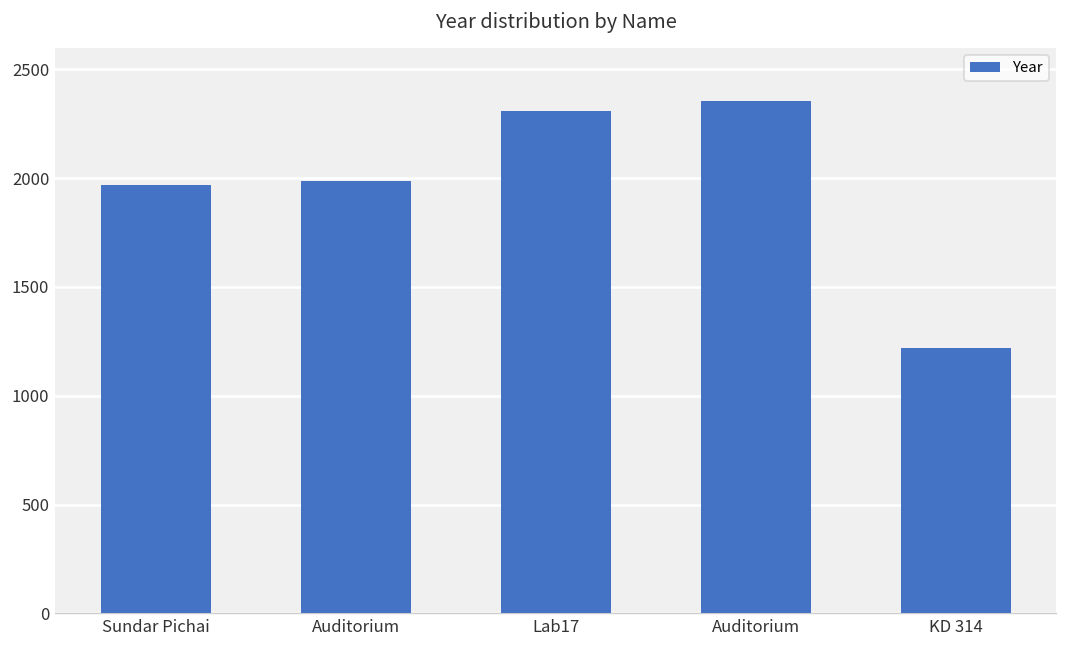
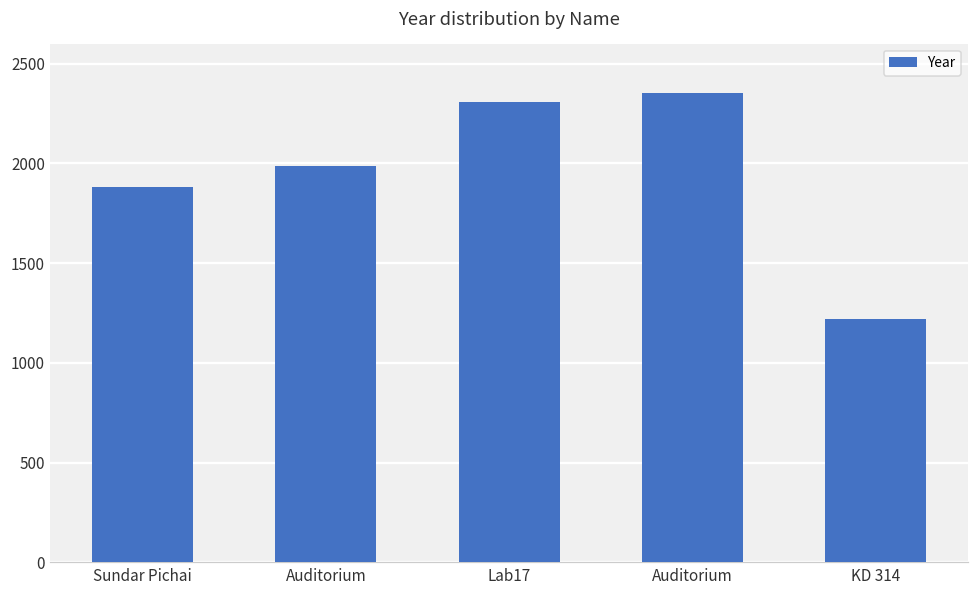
Sundar Pichai: 1970 -> 1880
